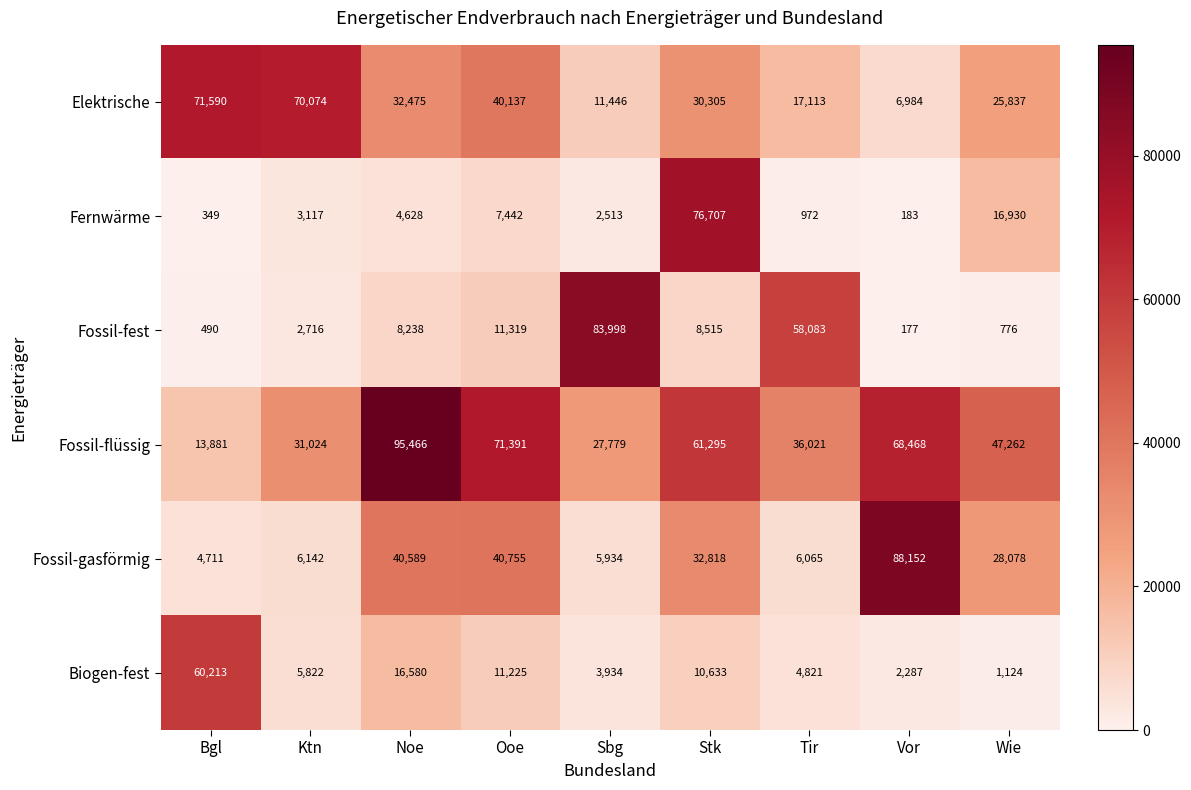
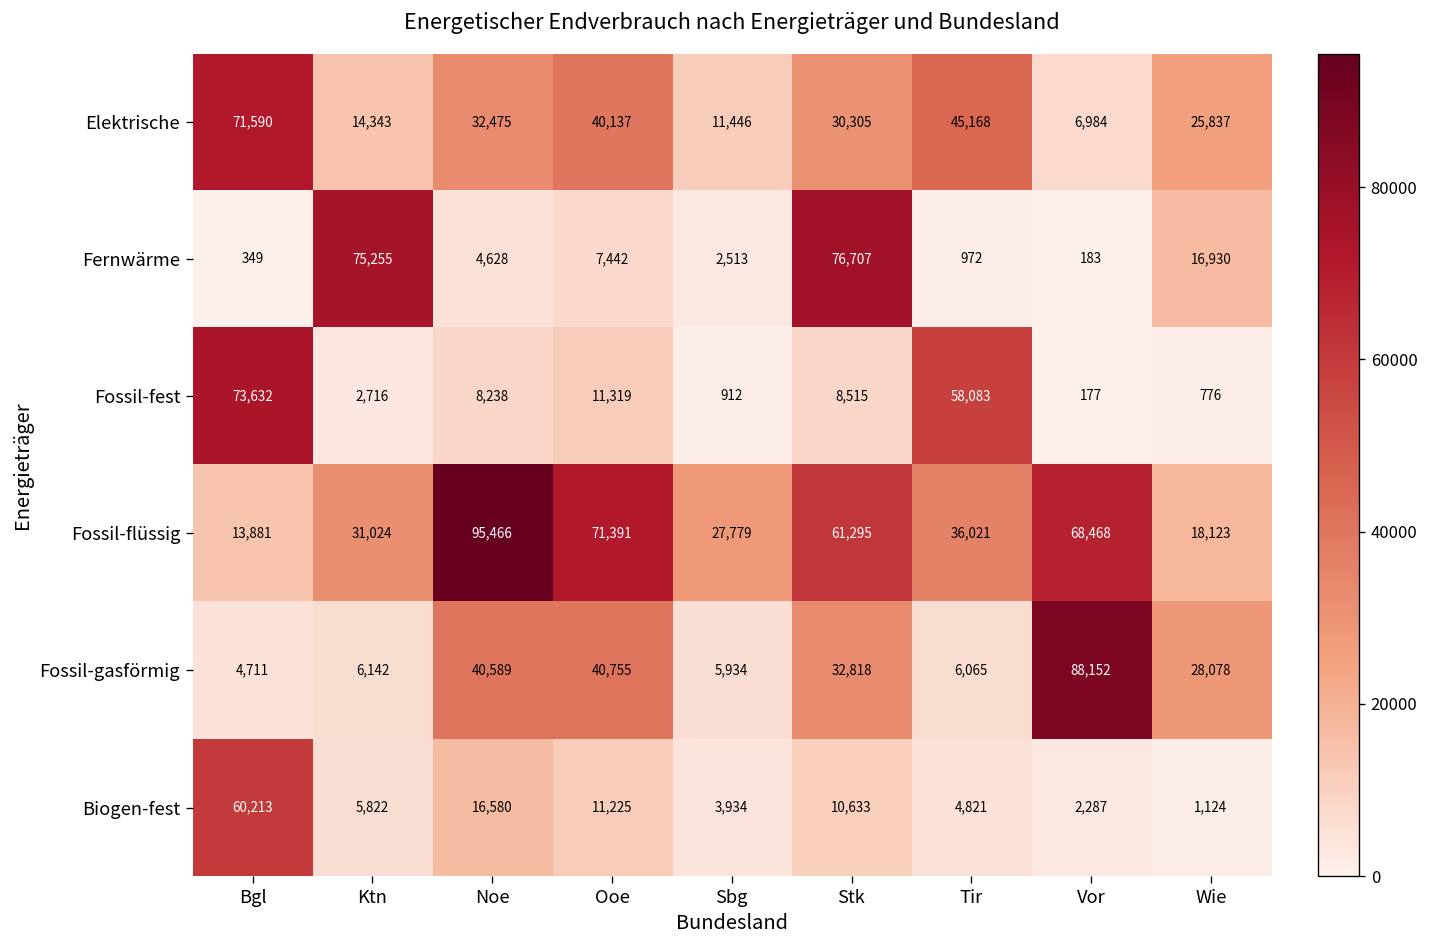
Elektrische, Ktn: 70,074 -> 14,343
Elektrische, Tir: 17,113 -> 45,168
Fernwärme, Ktn: 3,117 -> 75,255
Fossil-fest, Bgl: 490 -> 73,632
Fossil-fest, Sbg: 83,998 -> 912
Fossil-flüssig, Wie: 47,262 -> 18,123
